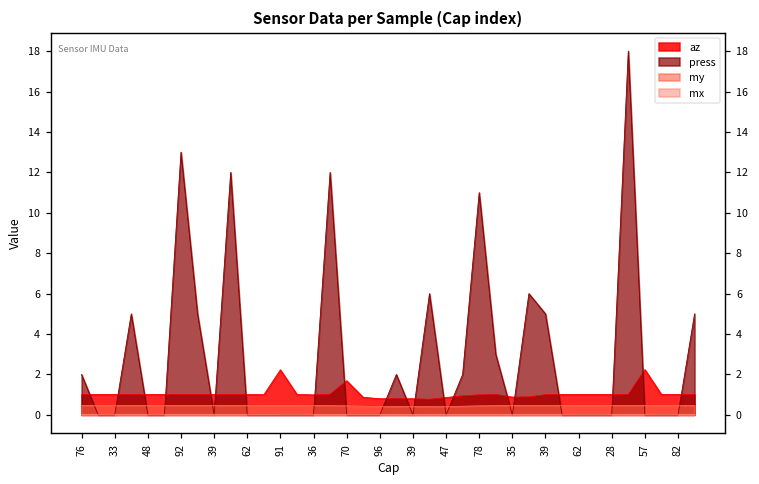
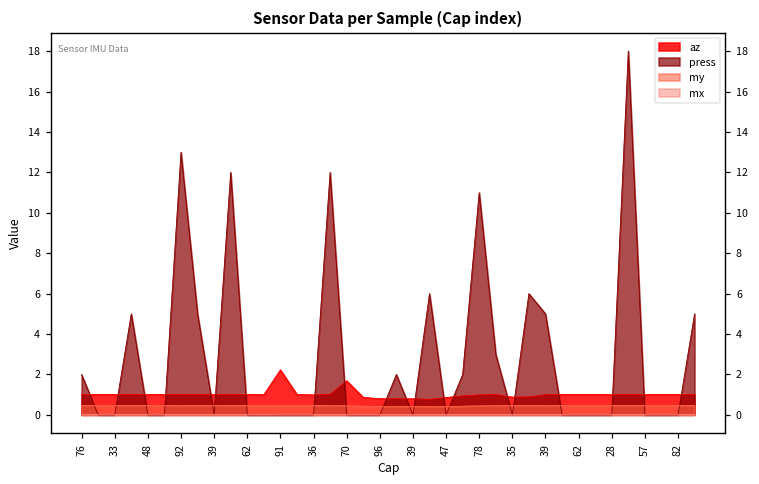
az, 57: 2.2 -> 1.0
